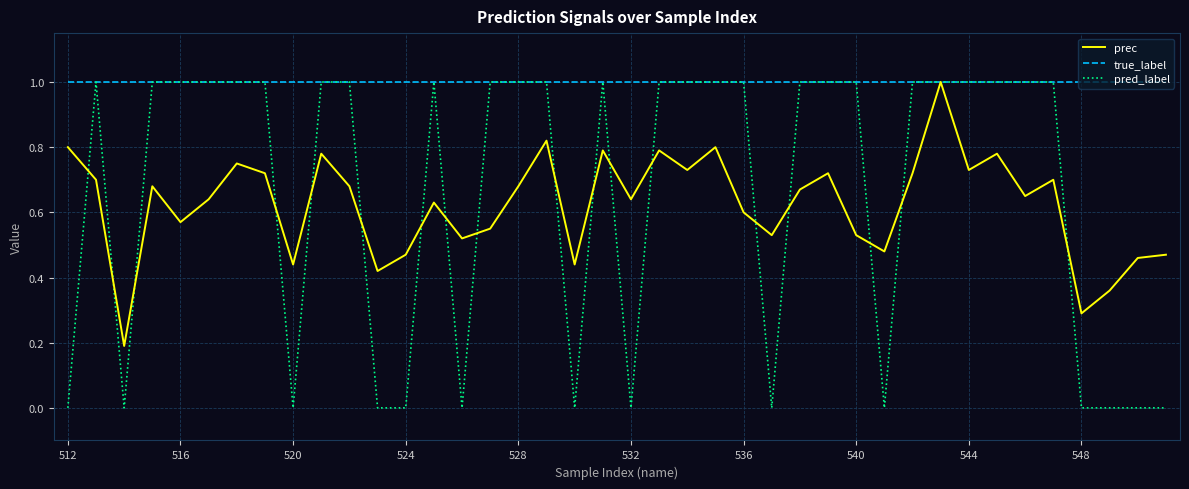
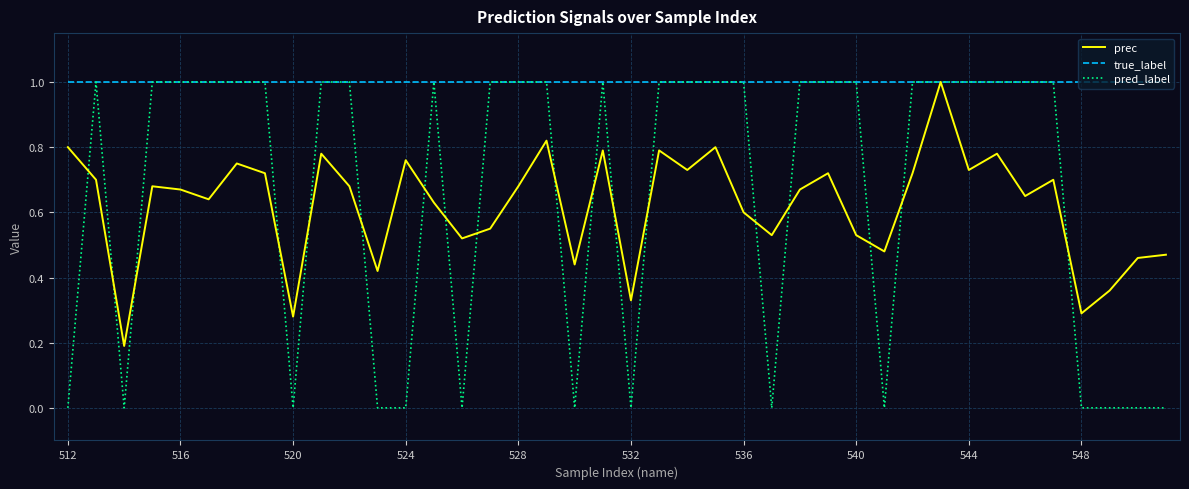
prec, 516: 0.57 -> 0.67
prec, 520: 0.44 -> 0.28
prec, 524: 0.47 -> 0.76
prec, 532: 0.64 -> 0.33
